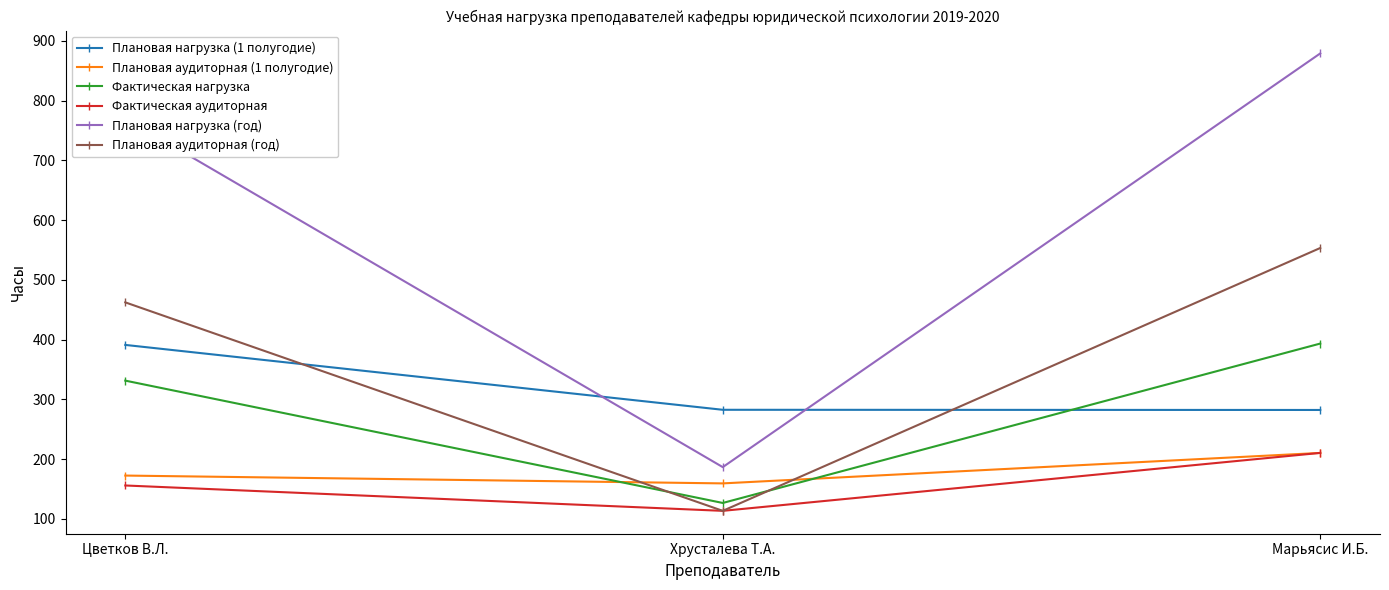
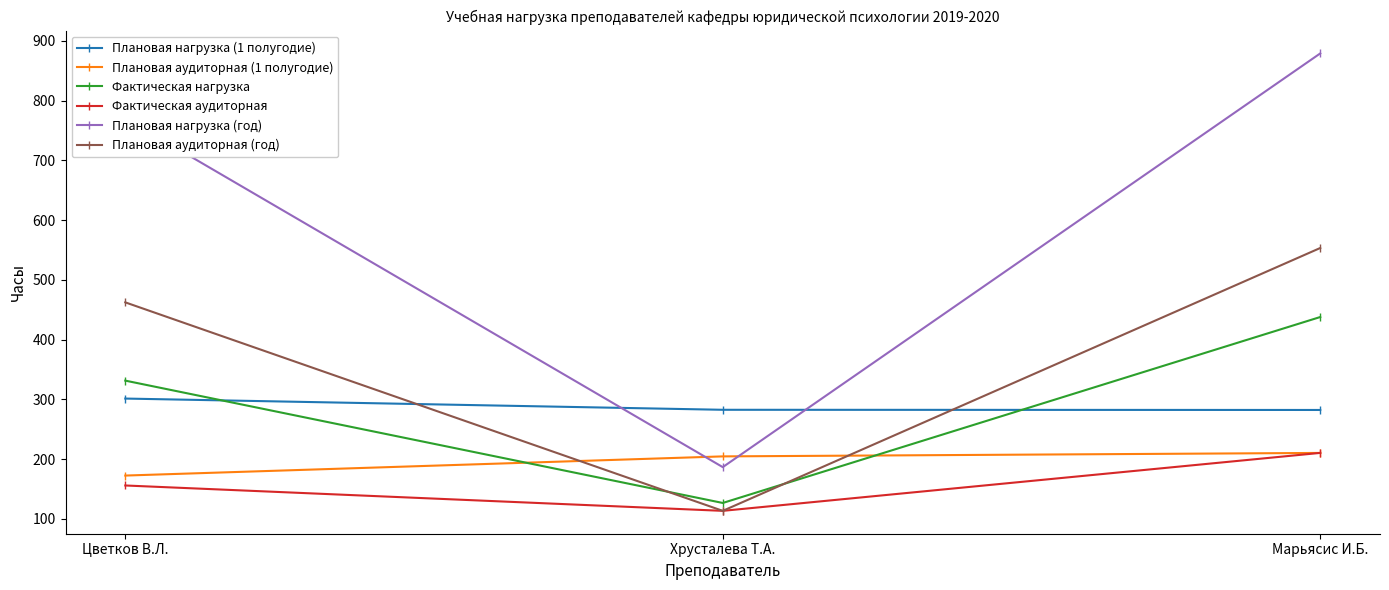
Плановая нагрузка (1 полугодие), Цветков В.Л.: 390 -> 300
Плановая аудиторная (1 полугодие), Хрусталева Т.А.: 160 -> 200
Фактическая нагрузка, Марьясис И.Б.: 390 -> 440
